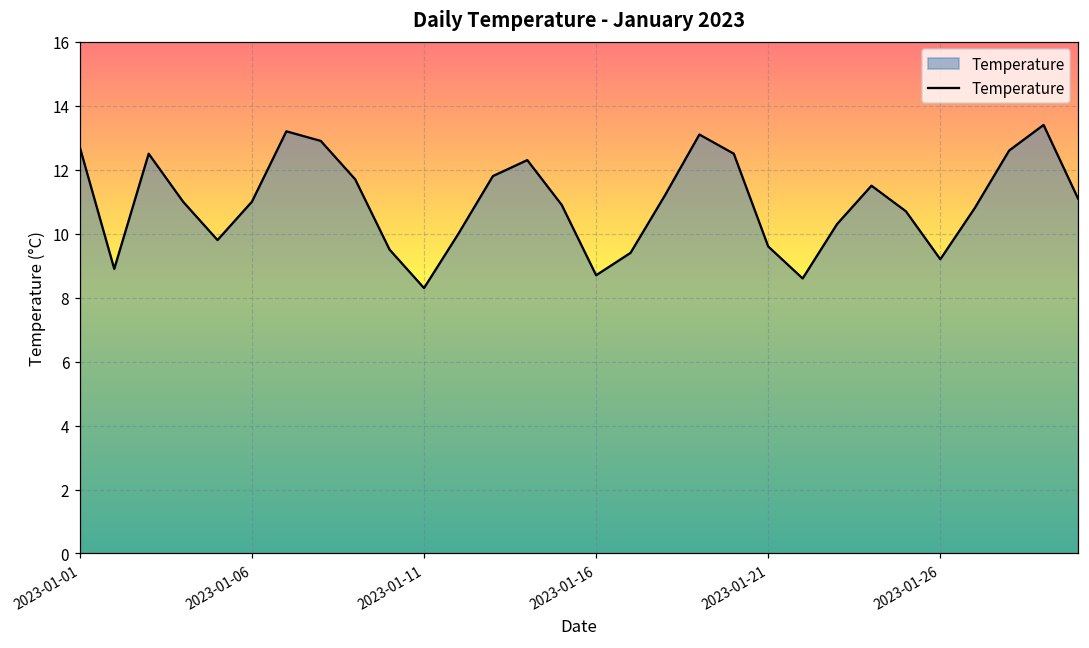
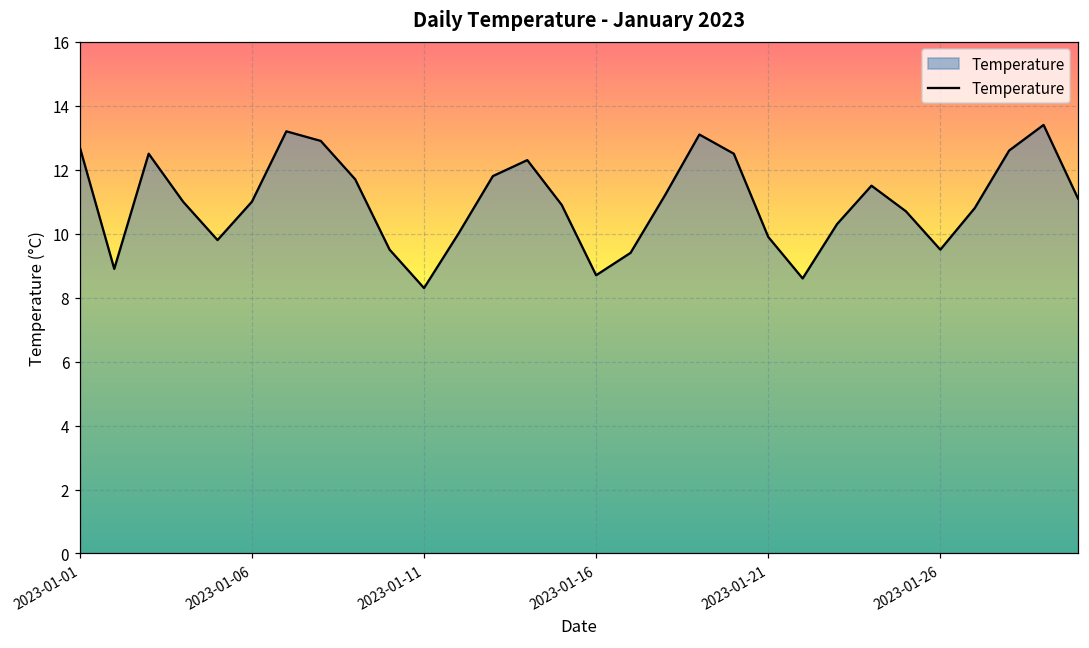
2023-01-21: 9.6 -> 9.9
2023-01-26: 9.2 -> 9.5
